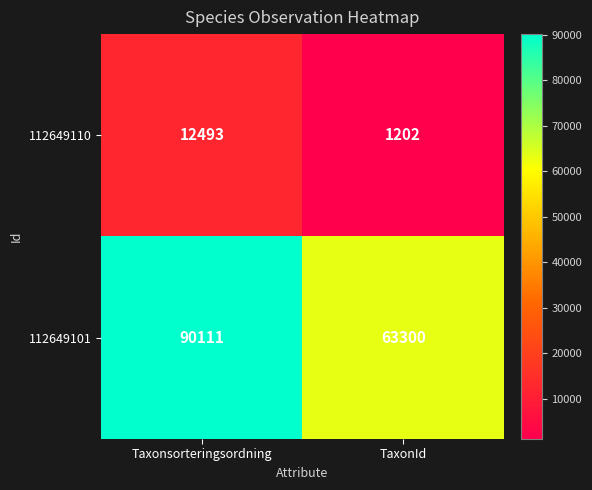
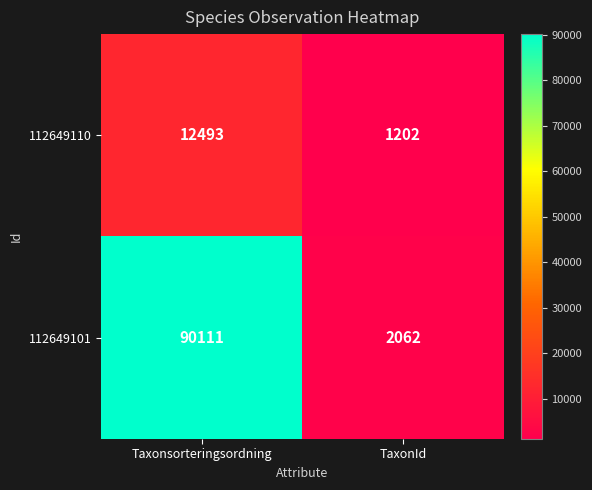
112649101, TaxonId: 63300 -> 2062
